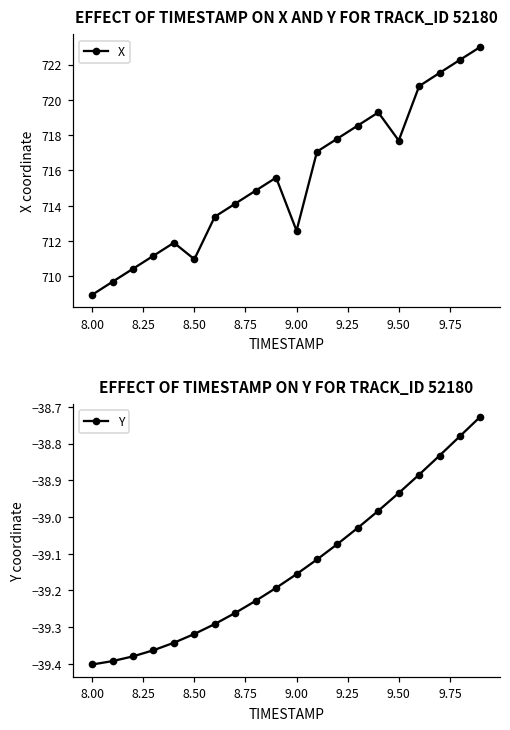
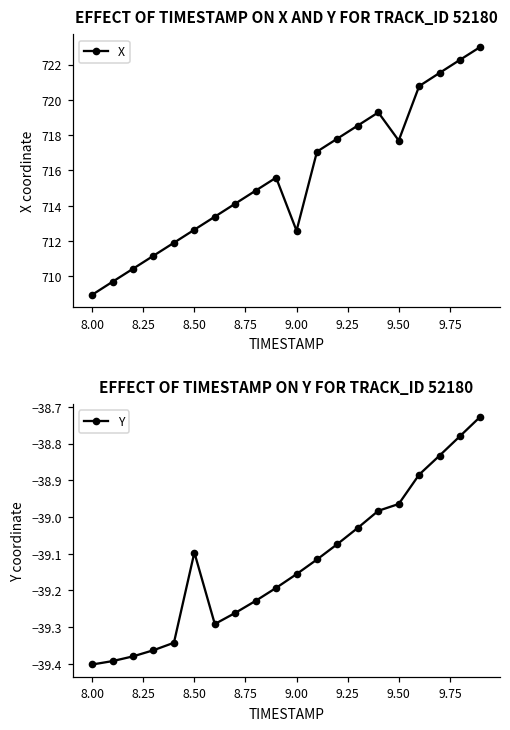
EFFECT OF TIMESTAMP ON X AND Y FOR TRACK_ID 52180, 8.50: 711.0 -> 712.6
EFFECT OF TIMESTAMP ON Y FOR TRACK_ID 52180, 8.50: -39.32 -> -39.10
EFFECT OF TIMESTAMP ON Y FOR TRACK_ID 52180, 9.50: -38.93 -> -38.96
